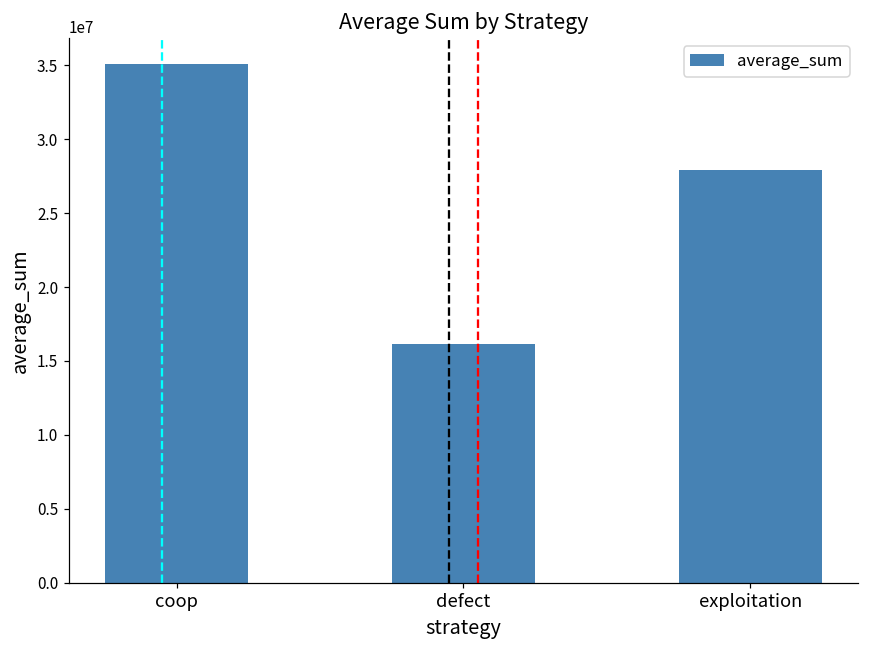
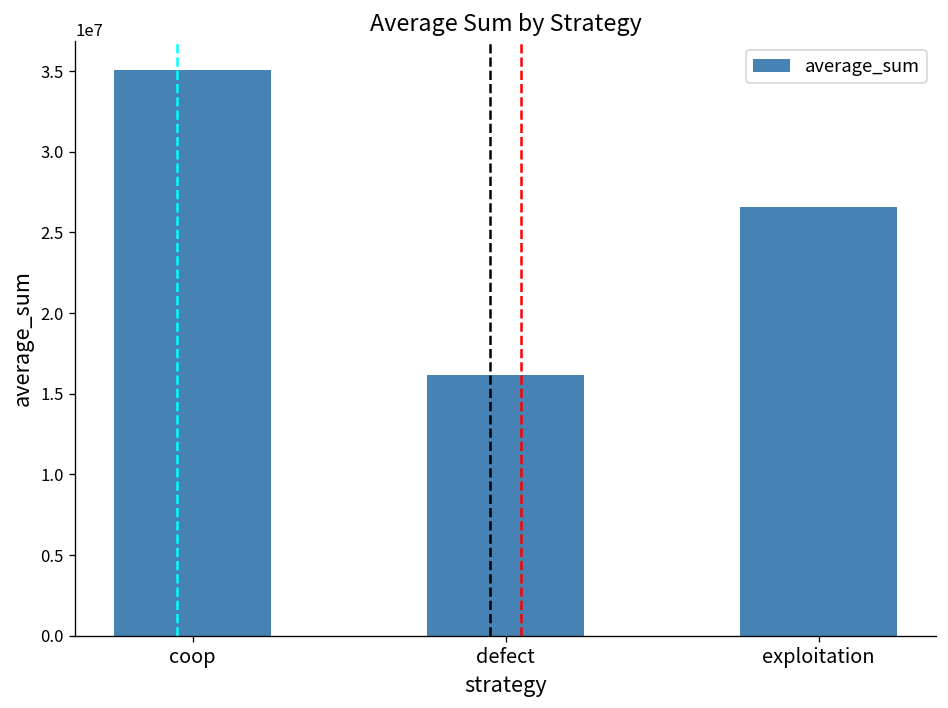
exploitation: 27900000 -> 26600000
